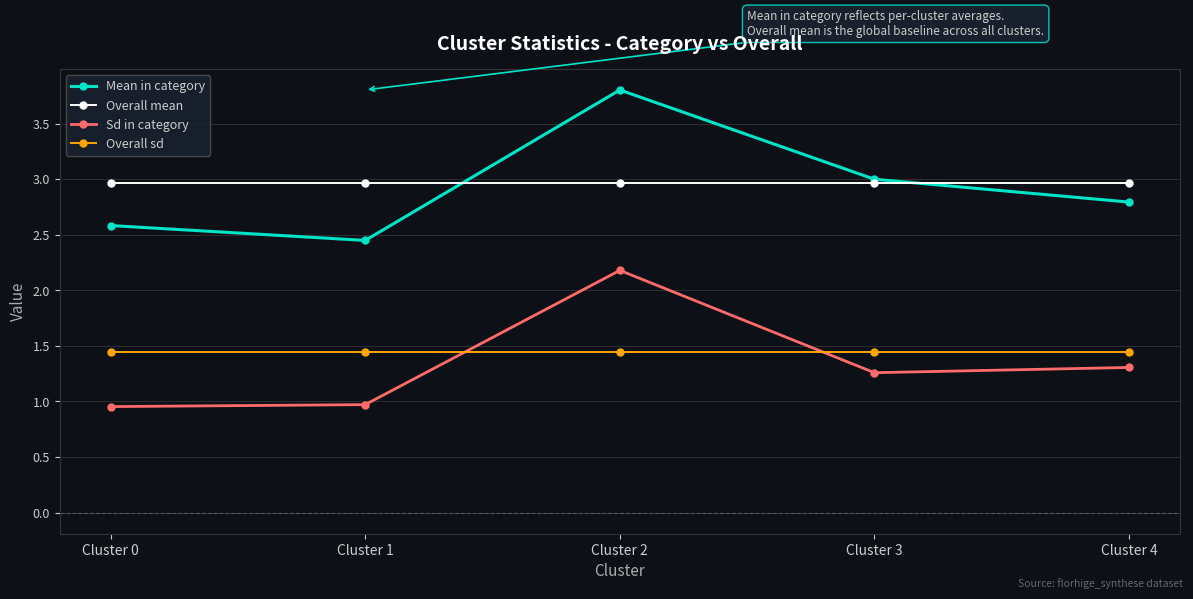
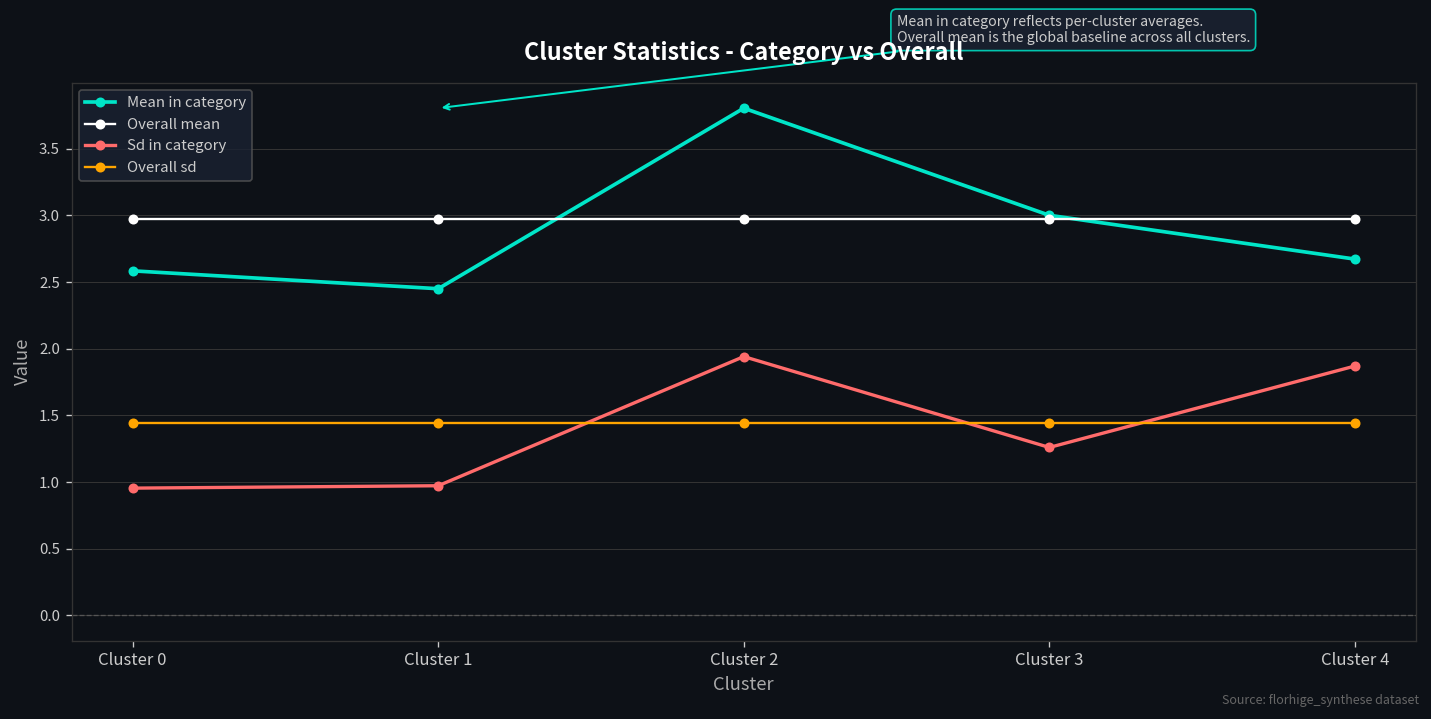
Sd in category, Cluster 2: 2.18 -> 1.94
Mean in category, Cluster 4: 2.79 -> 2.67
Sd in category, Cluster 4: 1.31 -> 1.87
